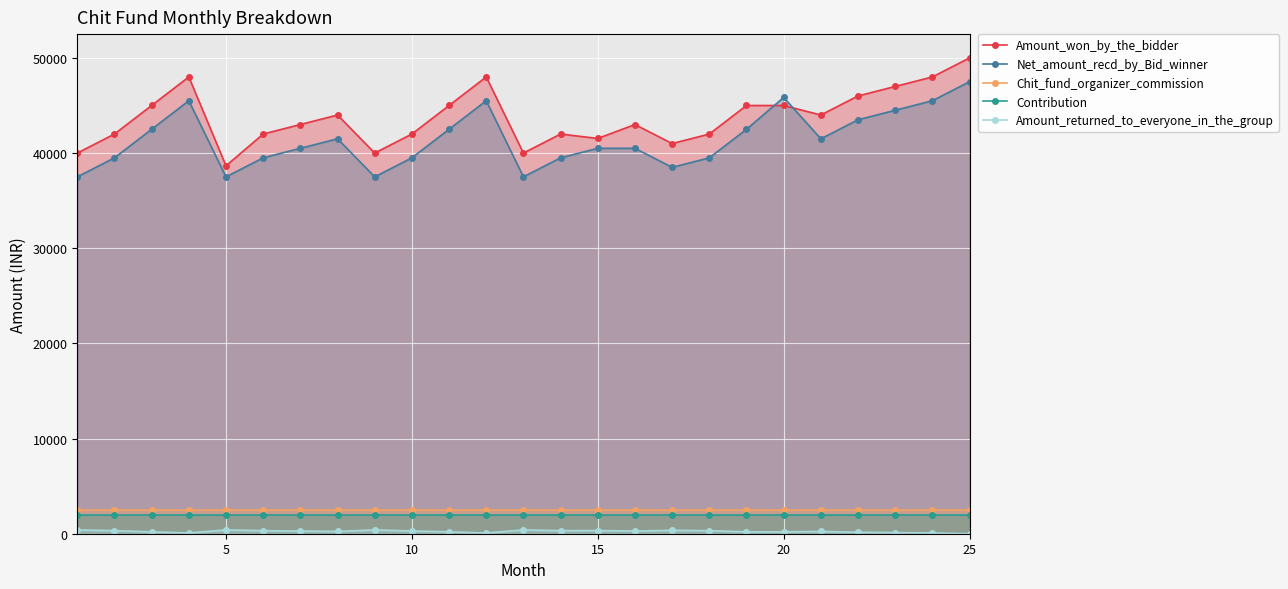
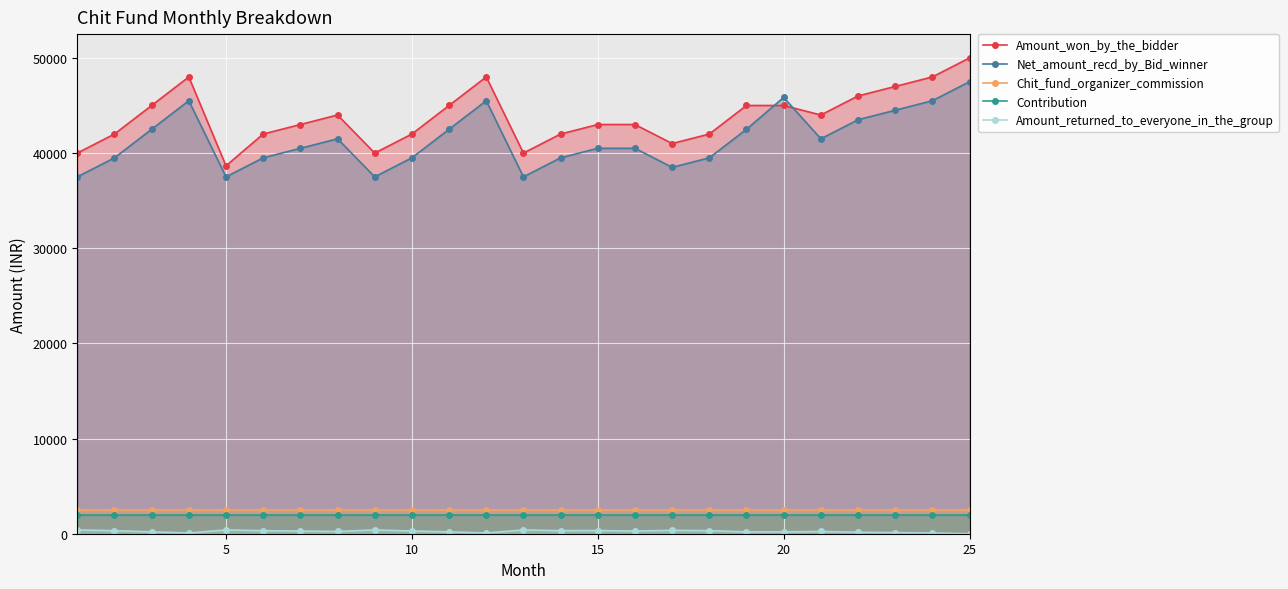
Amount_won_by_the_bidder, 15: 42000 -> 43000
